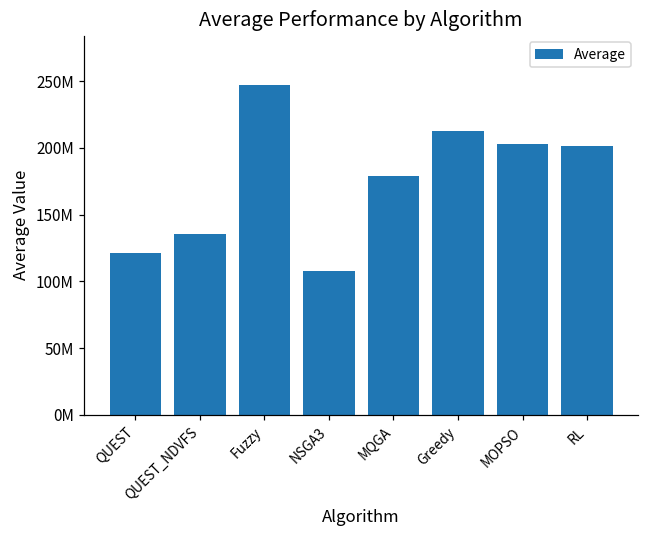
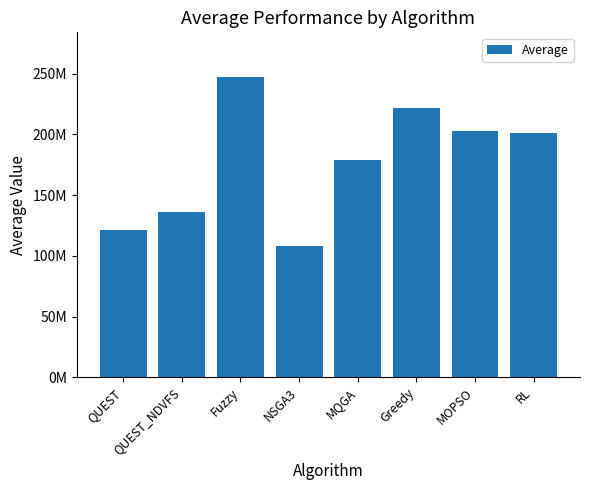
Greedy: 213000000 -> 222000000
